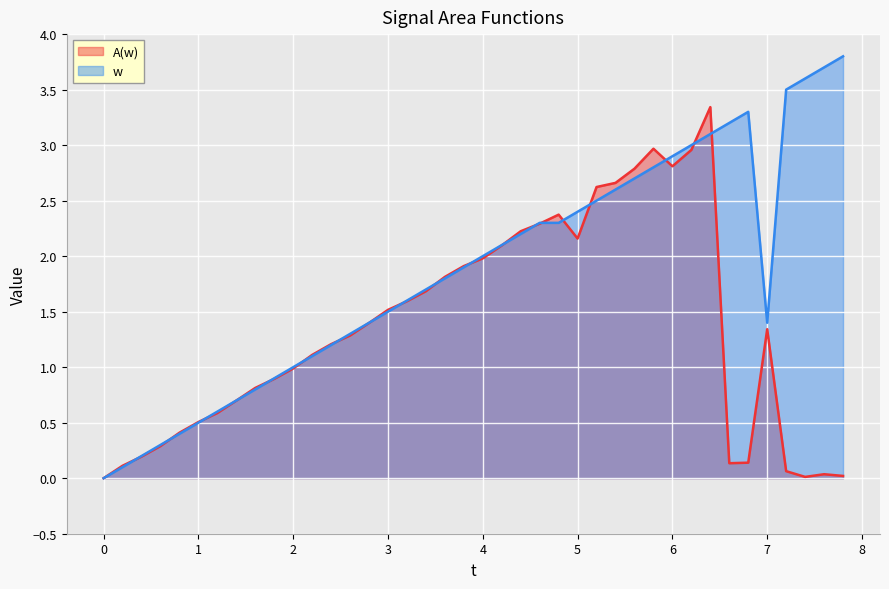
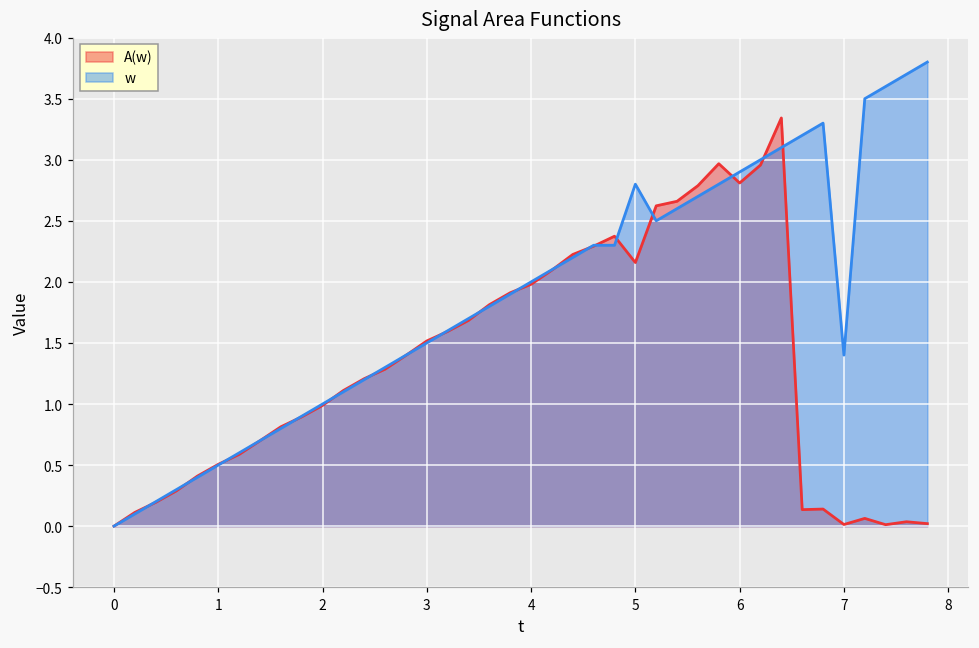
w, 5: 2.4 -> 2.8
A(w), 7: 1.34 -> 0.01
